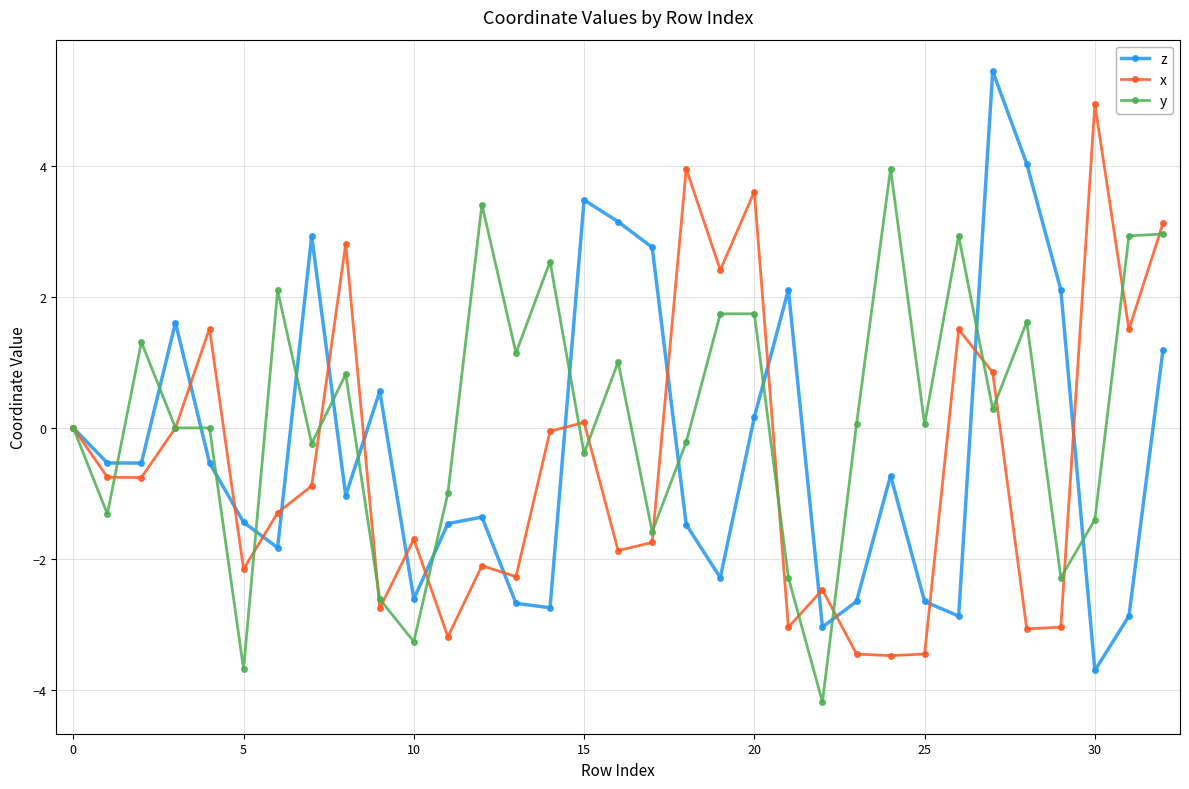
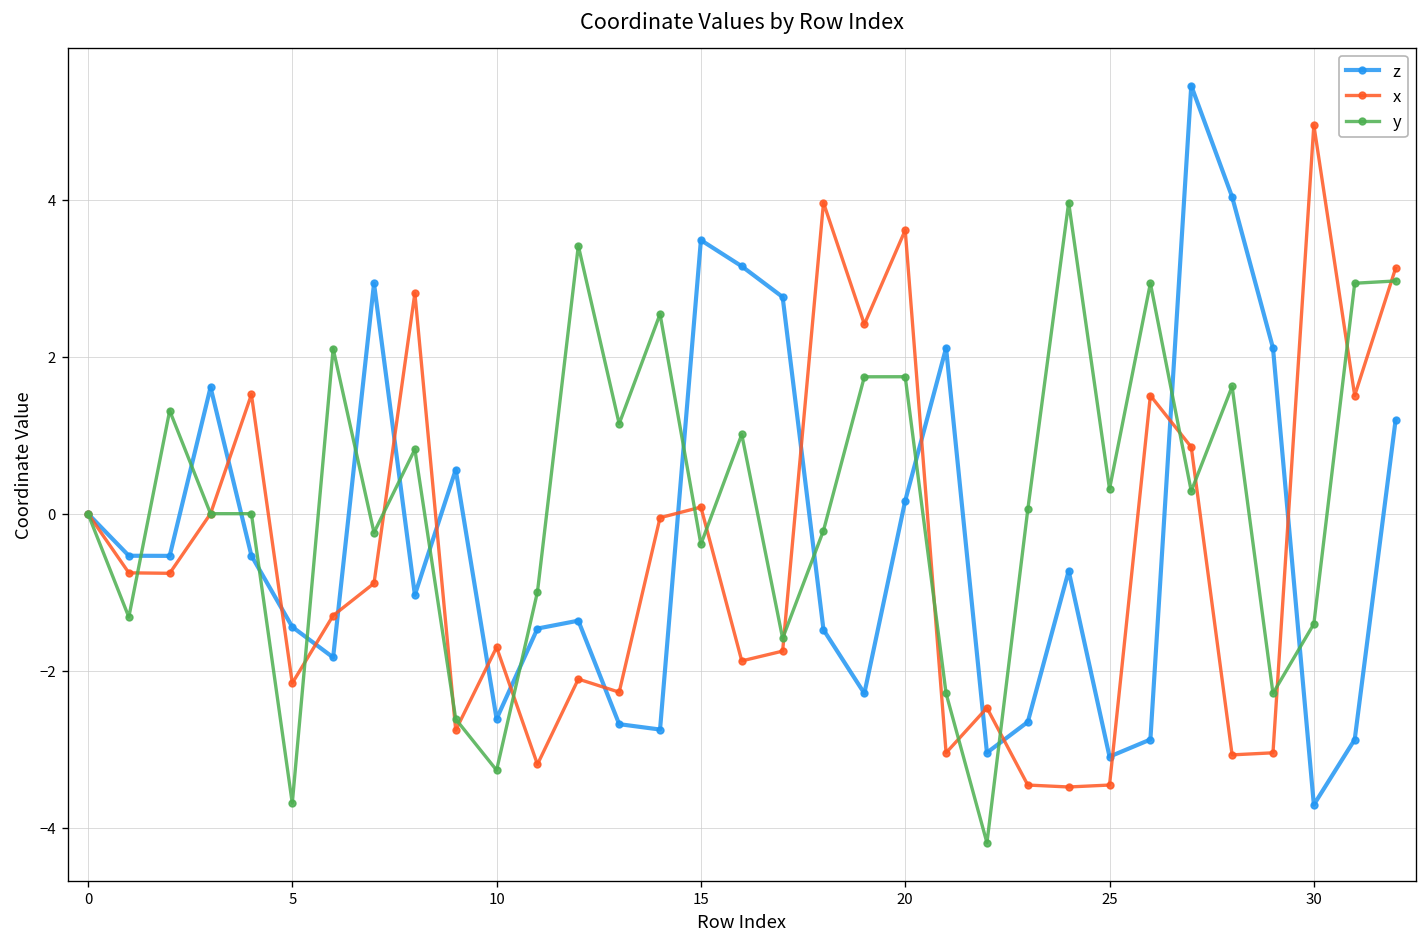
z, 25: -2.7 -> -3.1
y, 25: 0.1 -> 0.3
